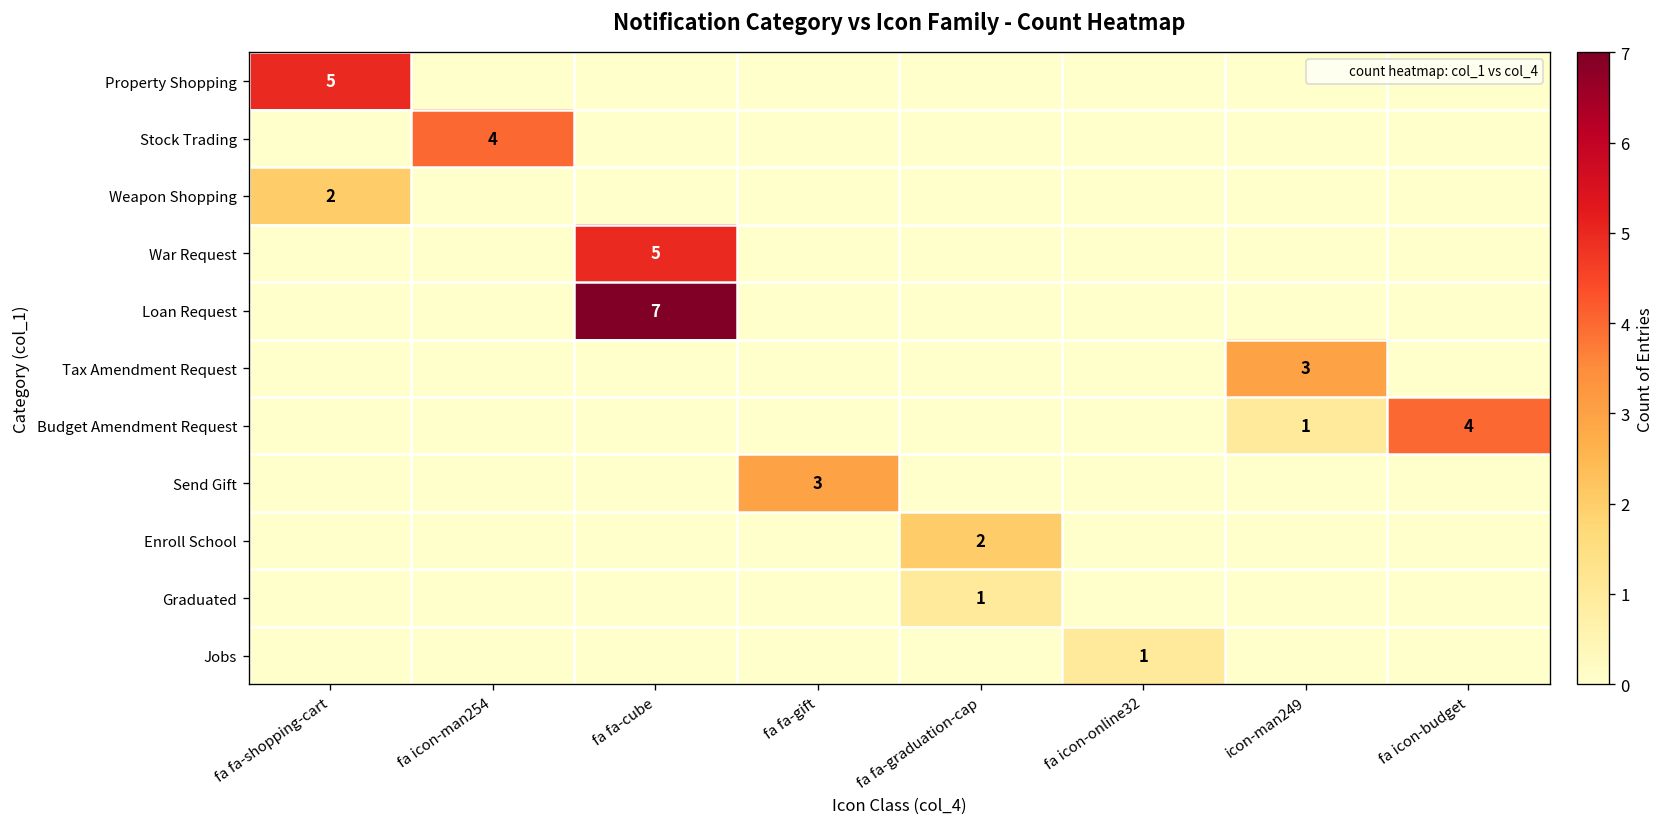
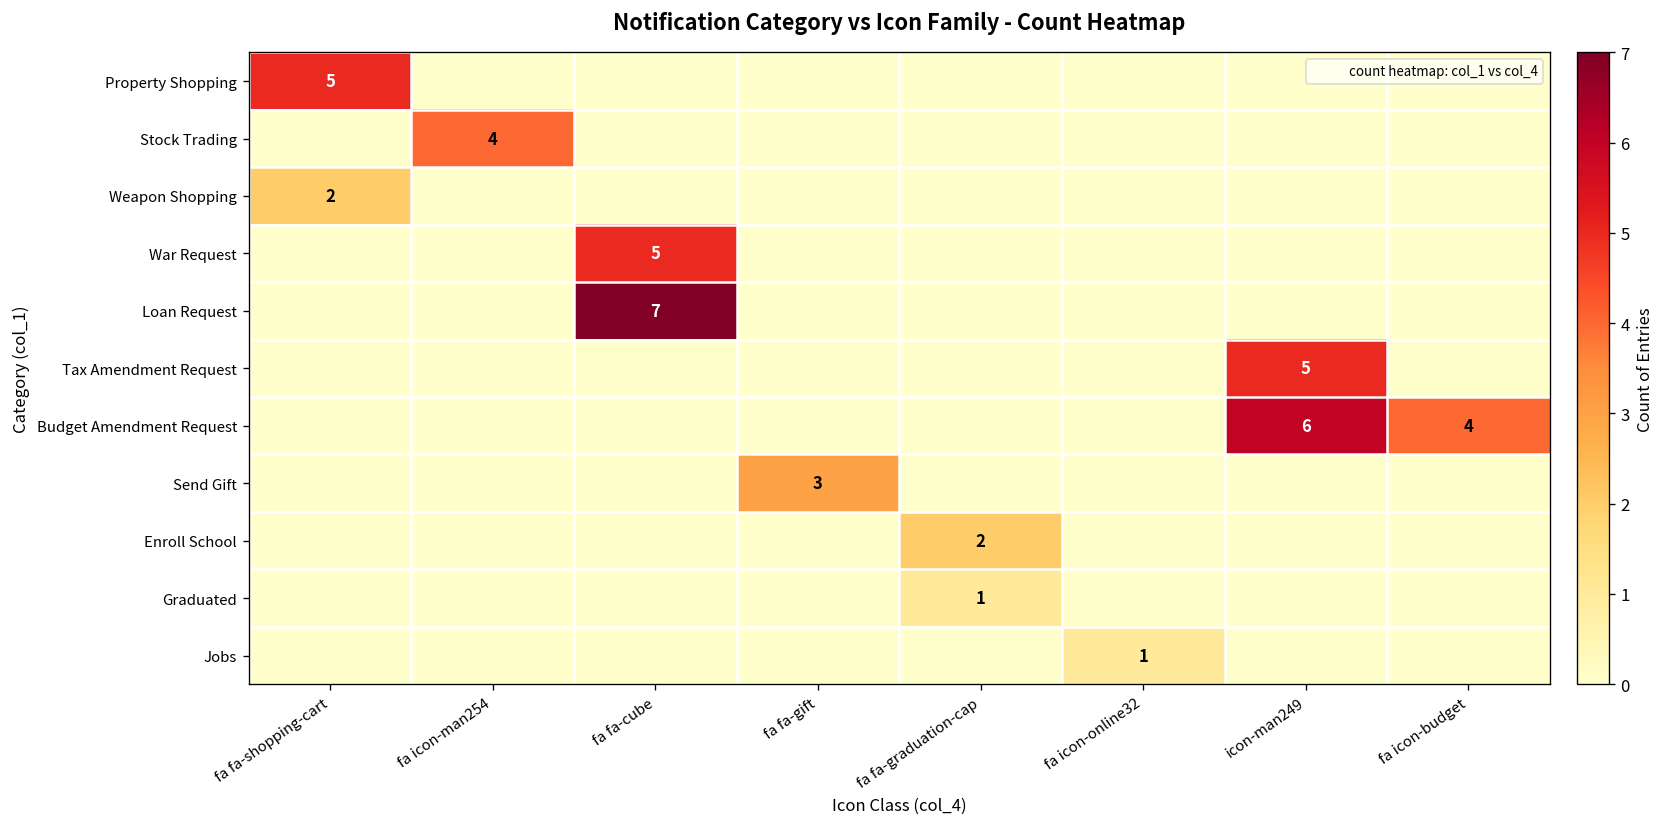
Tax Amendment Request, icon-man249: 3 -> 5
Budget Amendment Request, icon-man249: 1 -> 6
